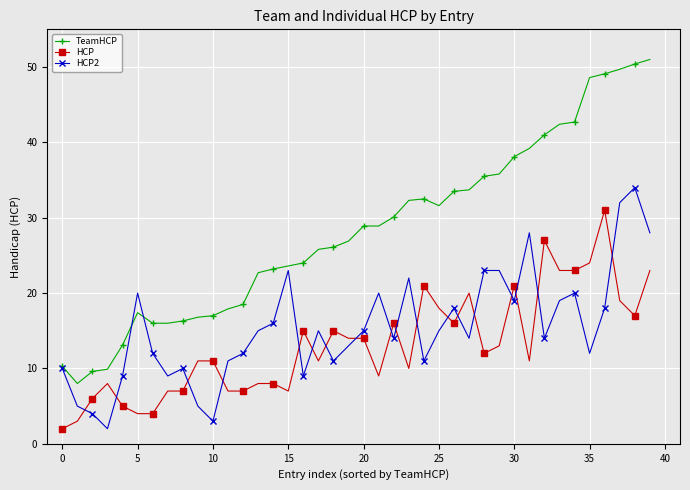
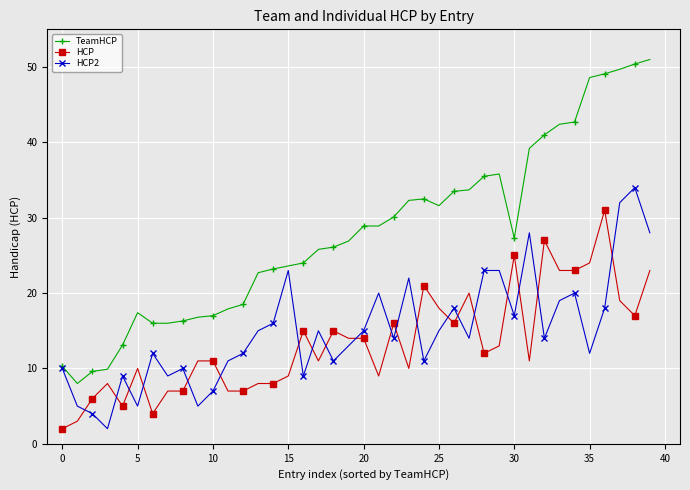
HCP, 5: 4 -> 10
HCP2, 5: 20 -> 5
HCP2, 10: 3 -> 7
HCP, 15: 7 -> 9
TeamHCP, 30: 38 -> 27
HCP, 30: 21 -> 25
HCP2, 30: 19 -> 17
